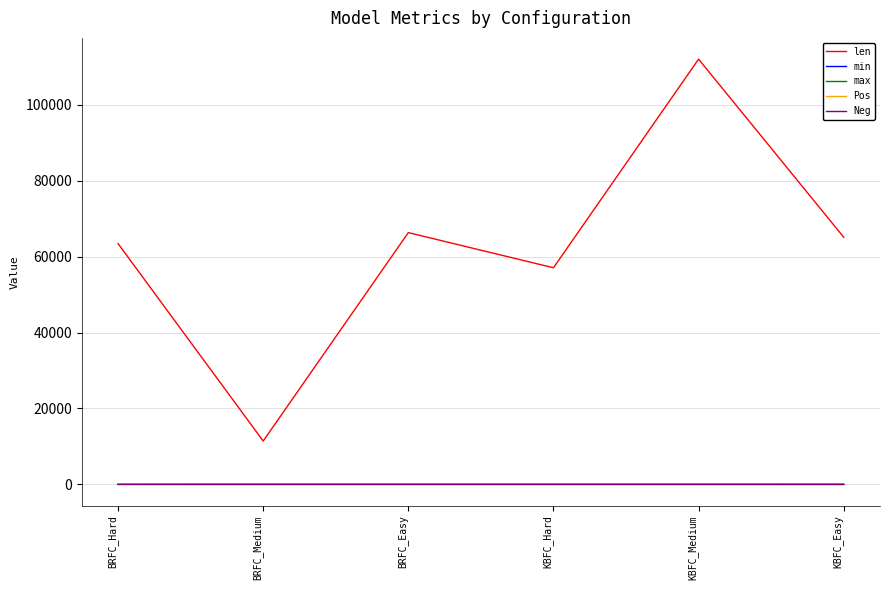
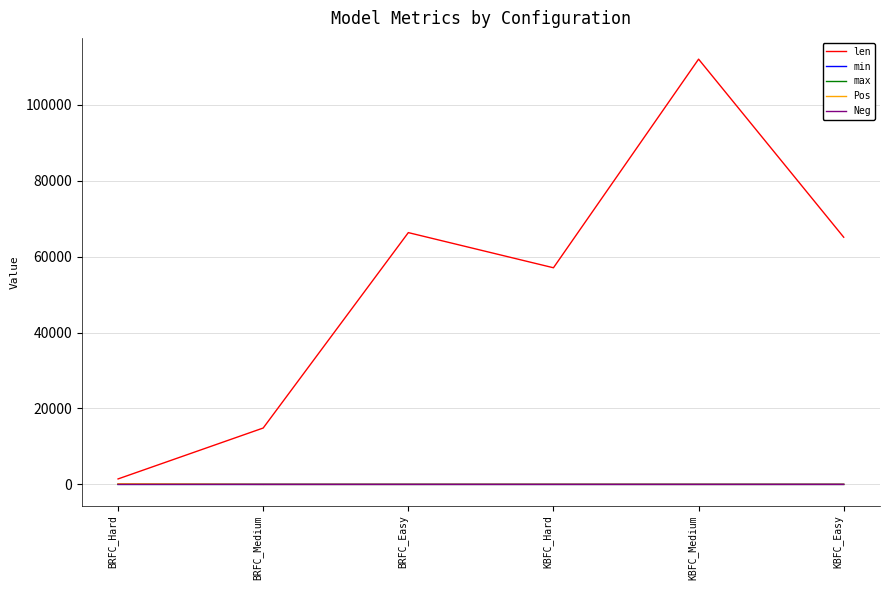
len, BRFC_Hard: 63000 -> 1000
len, BRFC_Medium: 11000 -> 15000
